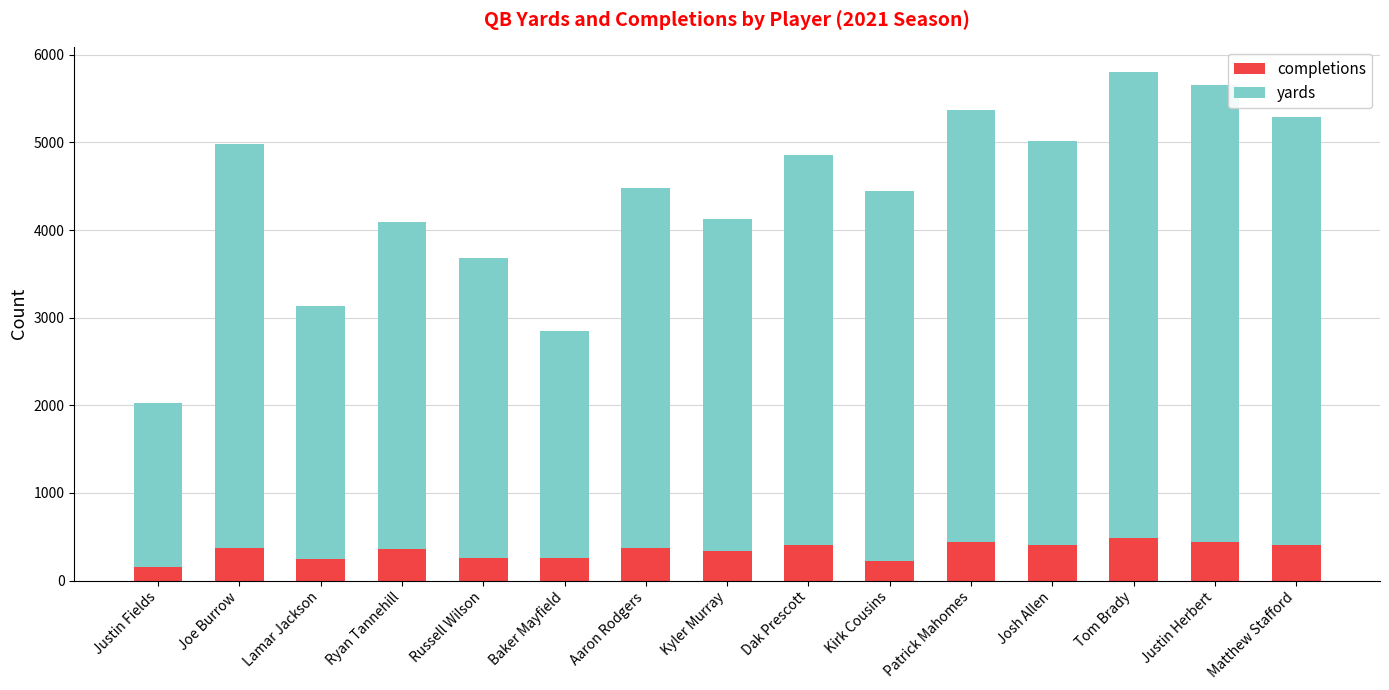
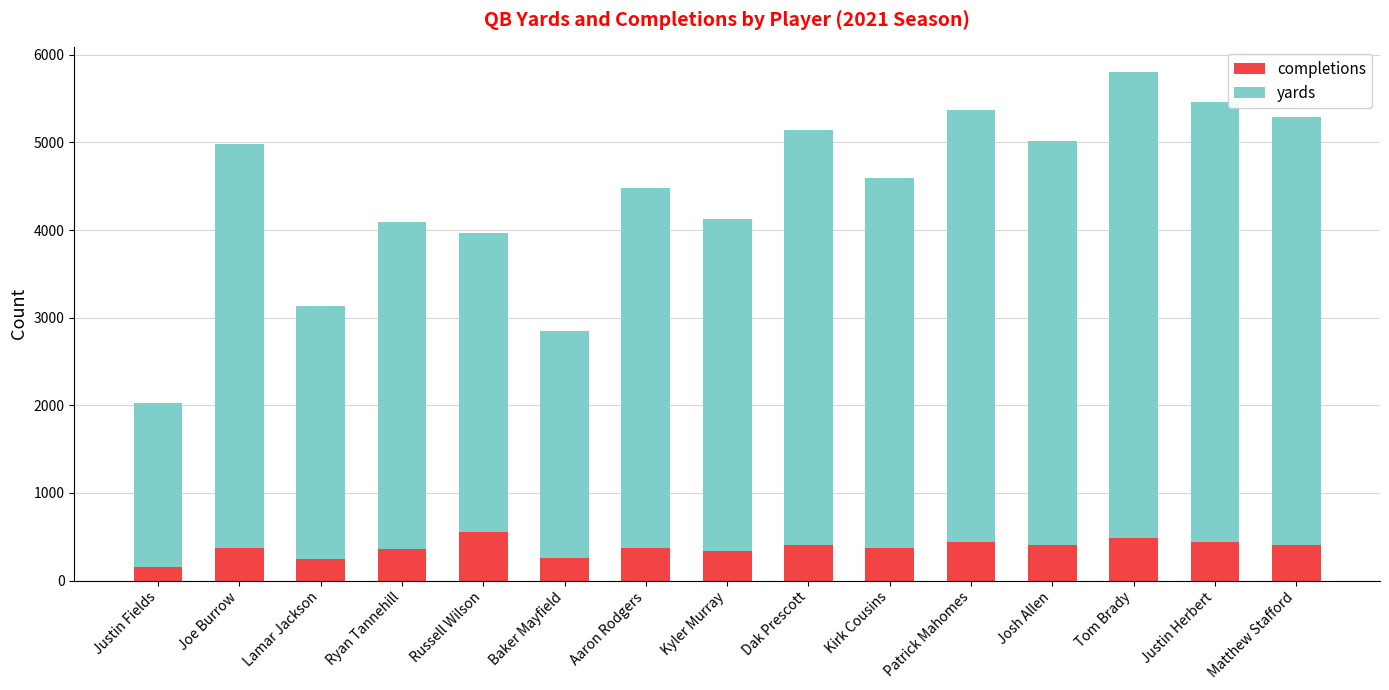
completions, Russell Wilson: 300 -> 600
yards, Dak Prescott: 4400 -> 4700
completions, Kirk Cousins: 200 -> 400
yards, Justin Herbert: 5200 -> 5000
